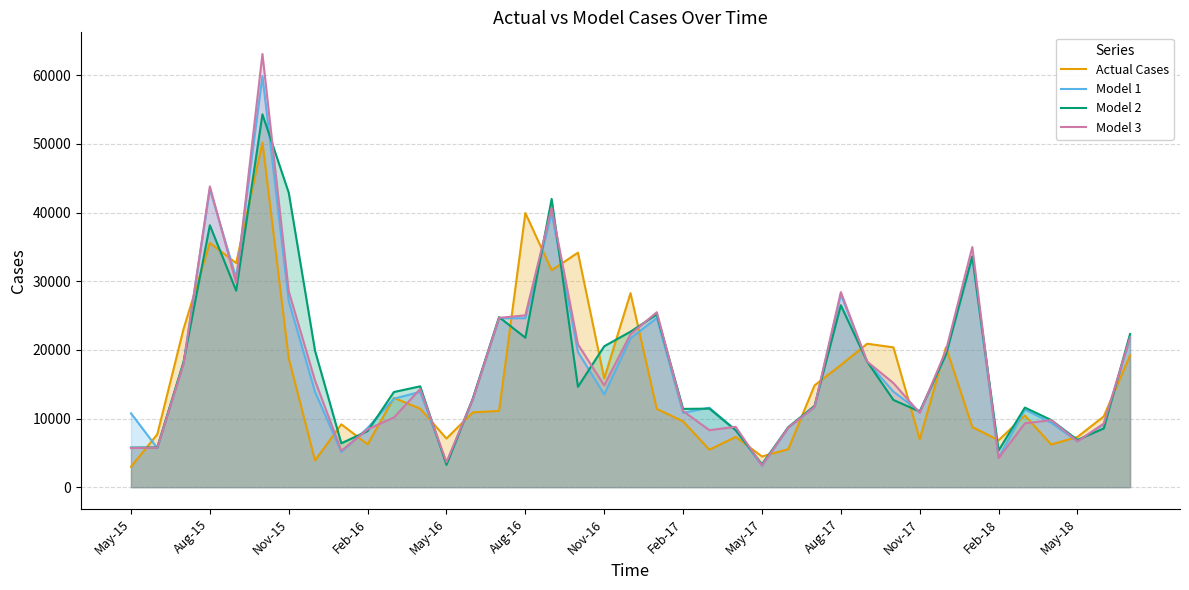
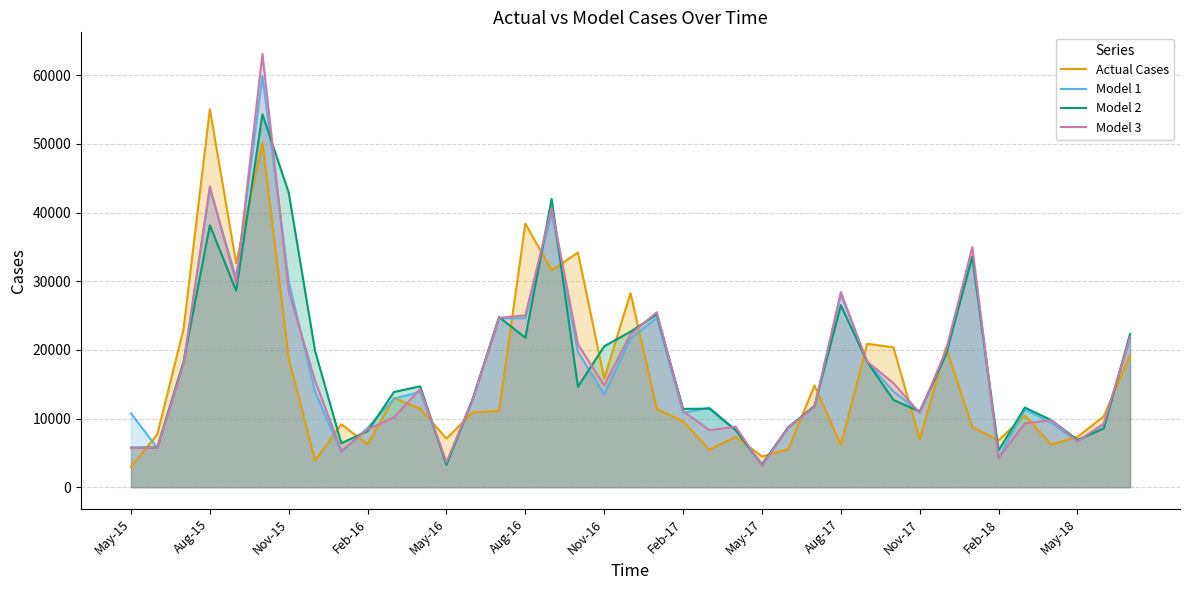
Actual Cases, Aug-15: 36000 -> 55000
Model 1, Nov-15: 27000 -> 30000
Actual Cases, Aug-16: 40000 -> 38000
Actual Cases, Aug-17: 18000 -> 6000
